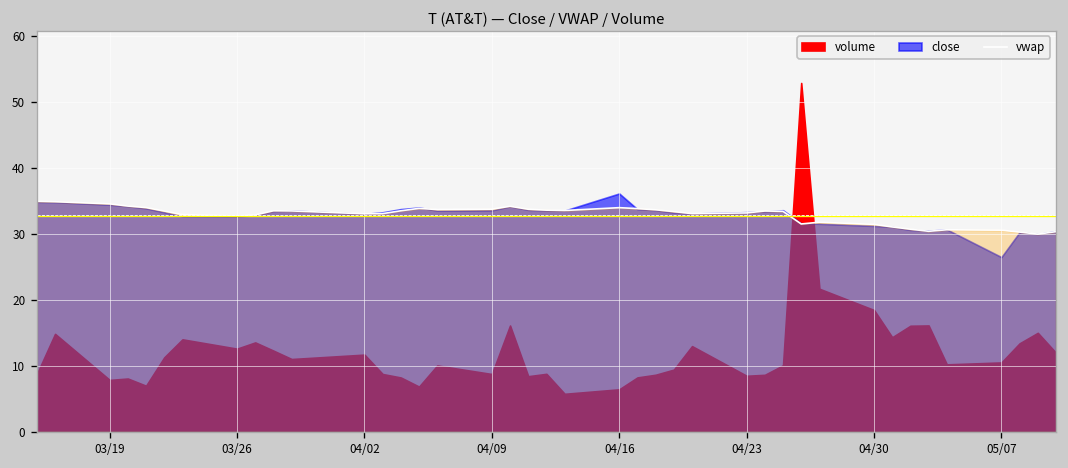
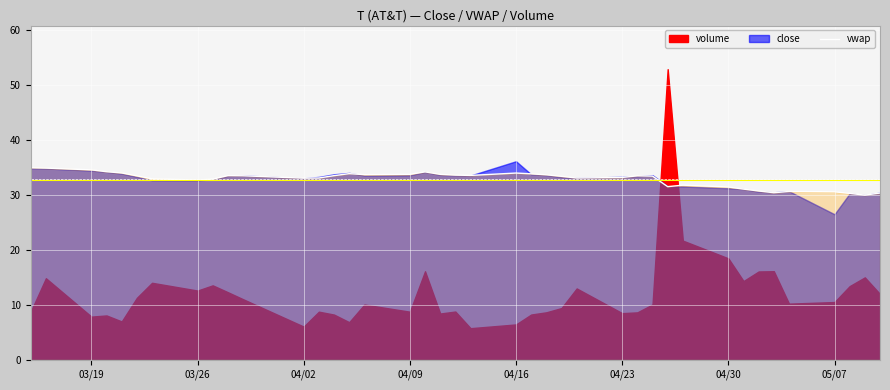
volume, 04/02: 12 -> 6
